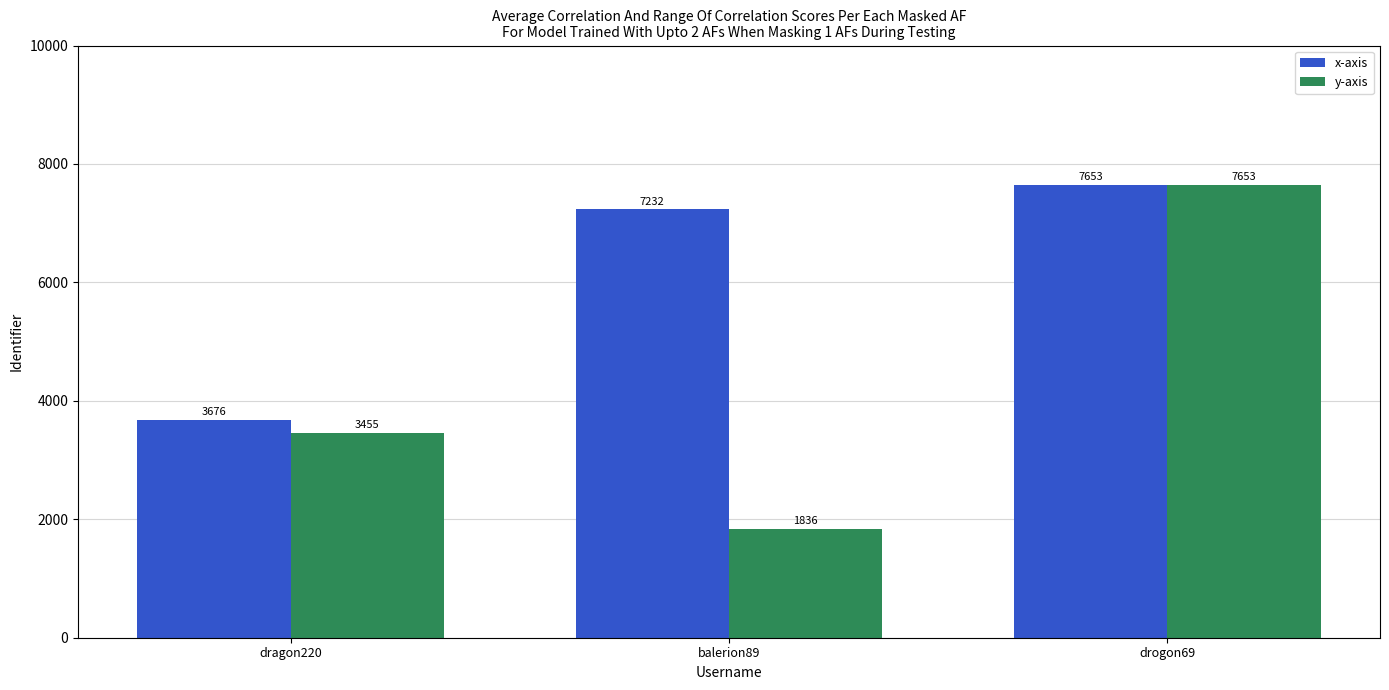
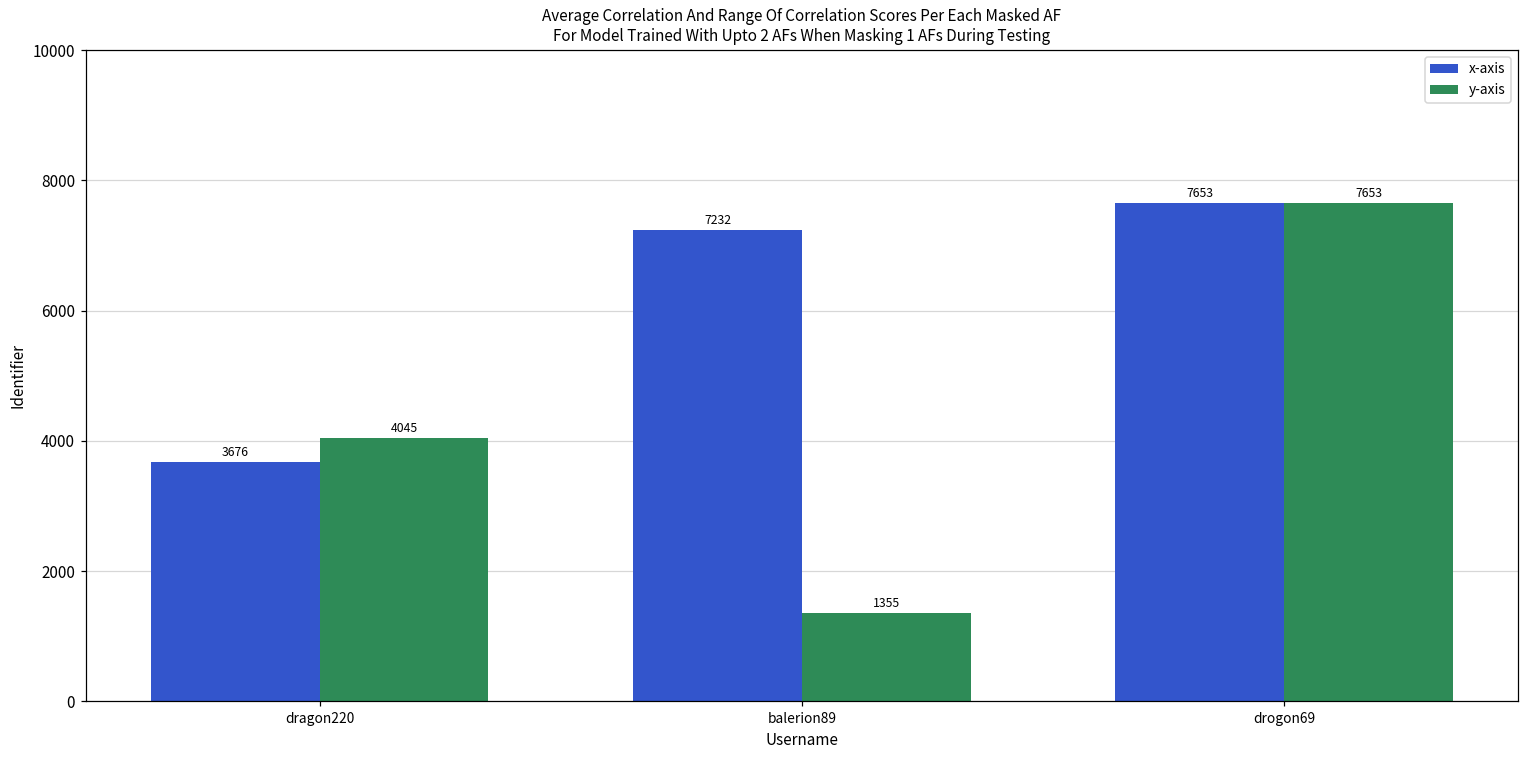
y-axis, dragon220: 3455 -> 4045
y-axis, balerion89: 1836 -> 1355
